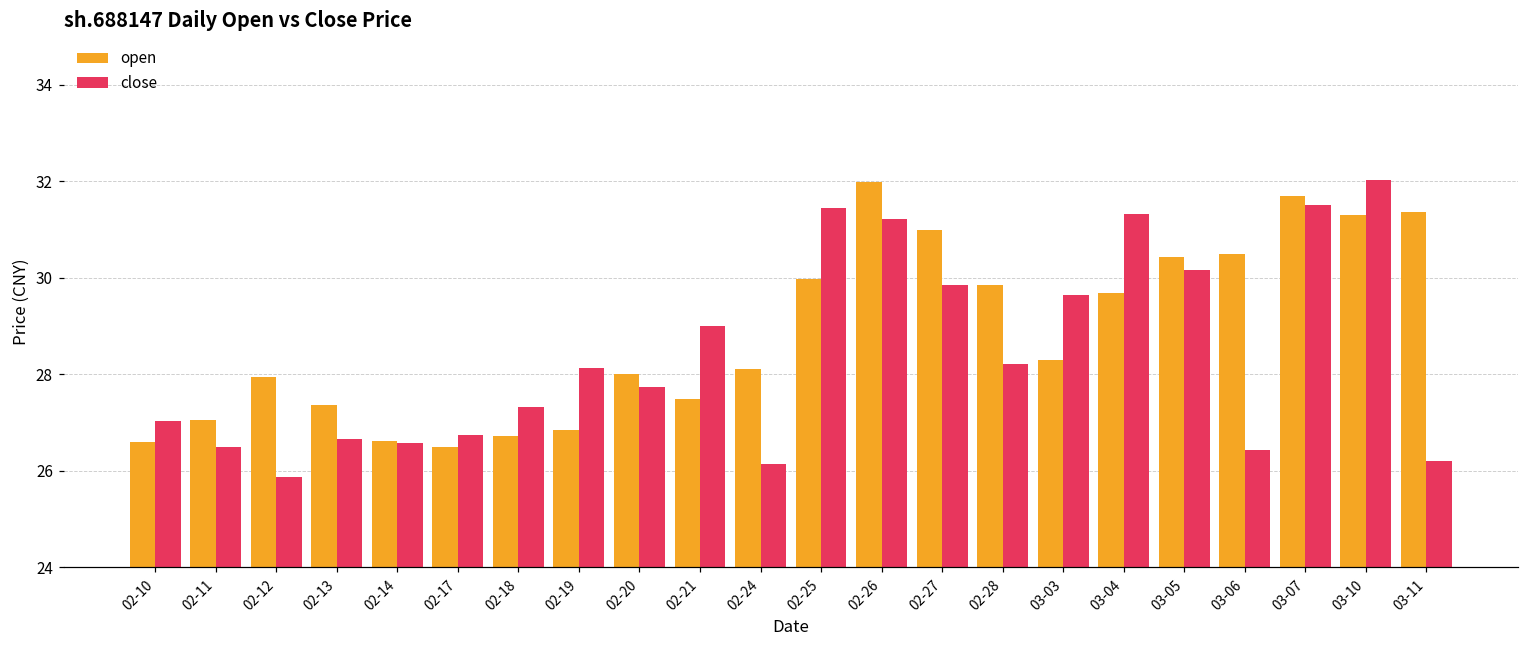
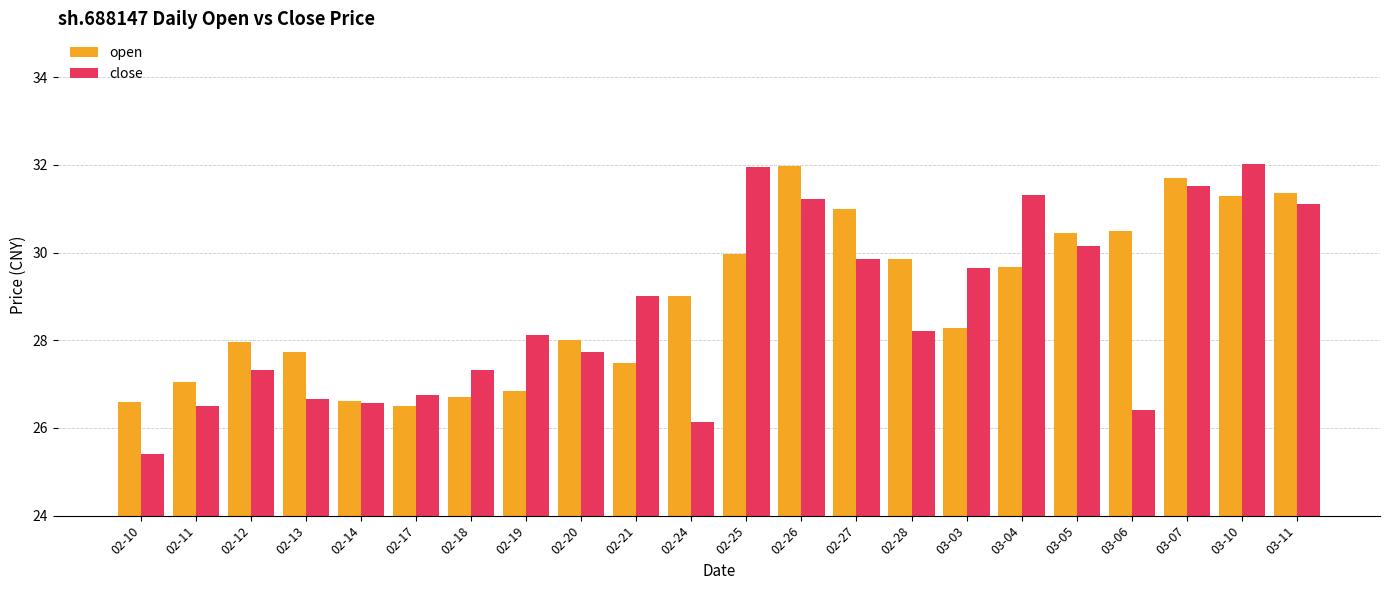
close, 02-10: 27.0 -> 25.4
close, 02-12: 25.9 -> 27.3
open, 02-13: 27.4 -> 27.7
open, 02-24: 28.1 -> 29.0
close, 02-25: 31.4 -> 32.0
close, 03-11: 26.2 -> 31.1
